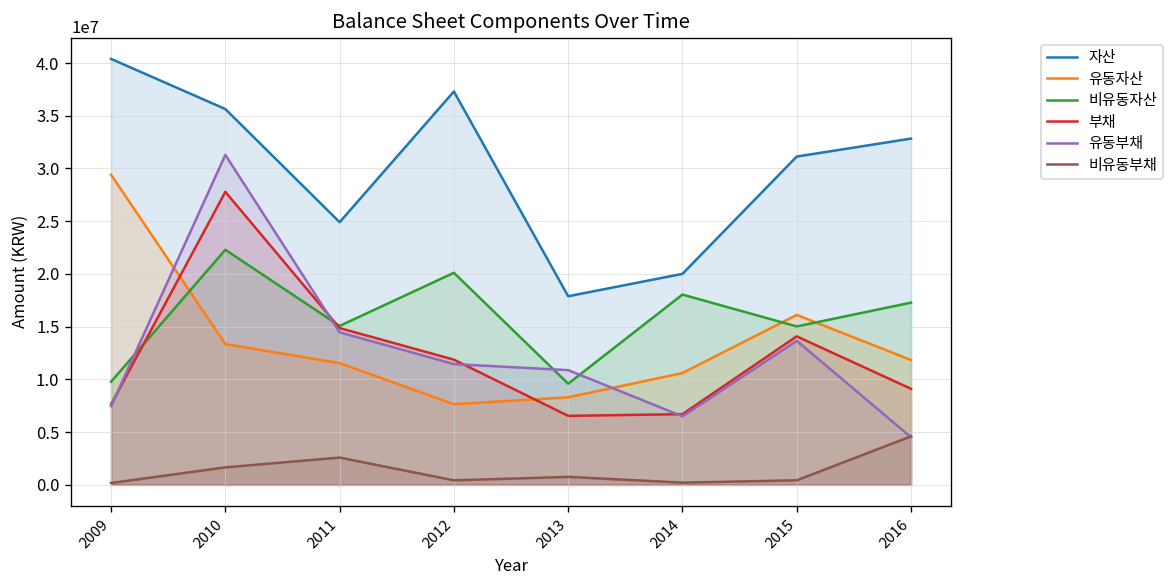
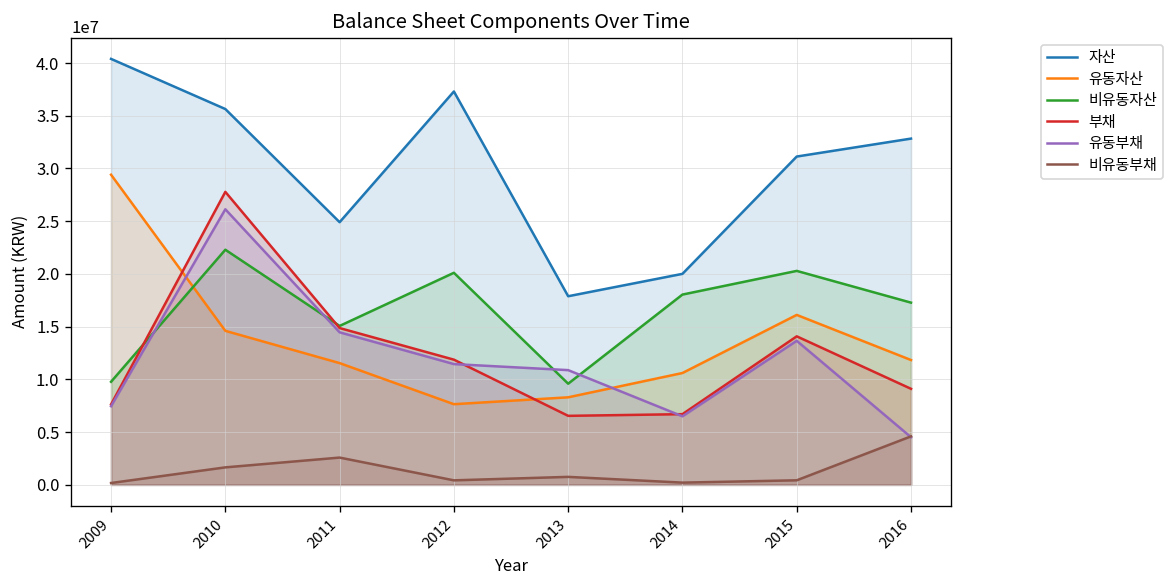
유동자산, 2010: 13000000 -> 15000000
유동부채, 2010: 31000000 -> 26000000
비유동자산, 2015: 15000000 -> 20000000
